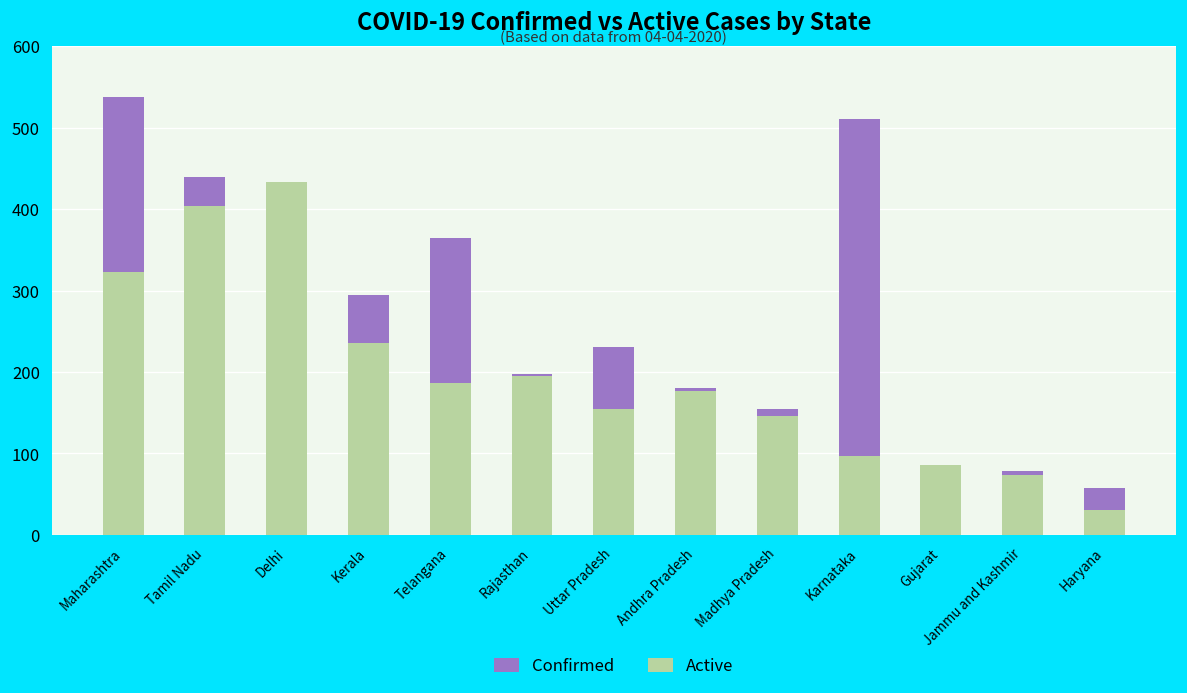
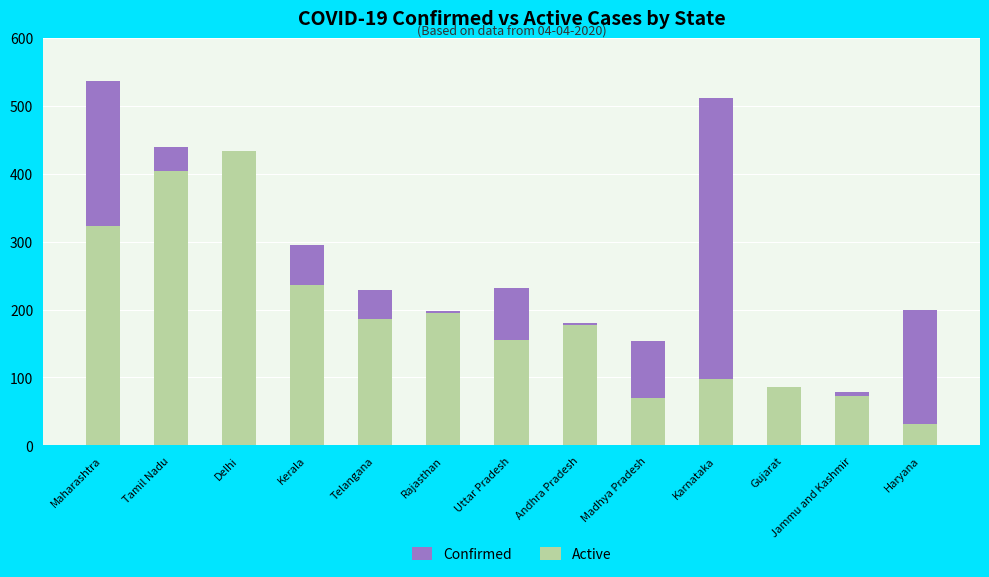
Confirmed, Telangana: 370 -> 230
Active, Madhya Pradesh: 150 -> 70
Confirmed, Haryana: 60 -> 200
